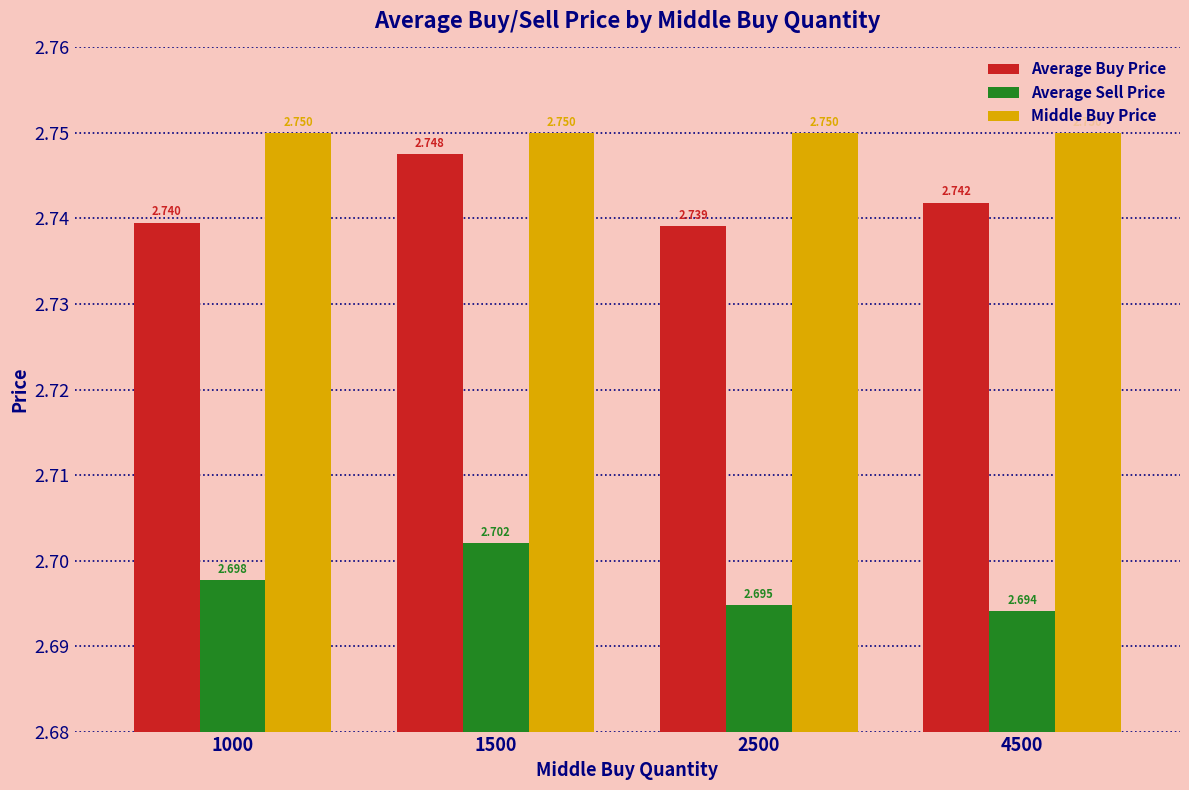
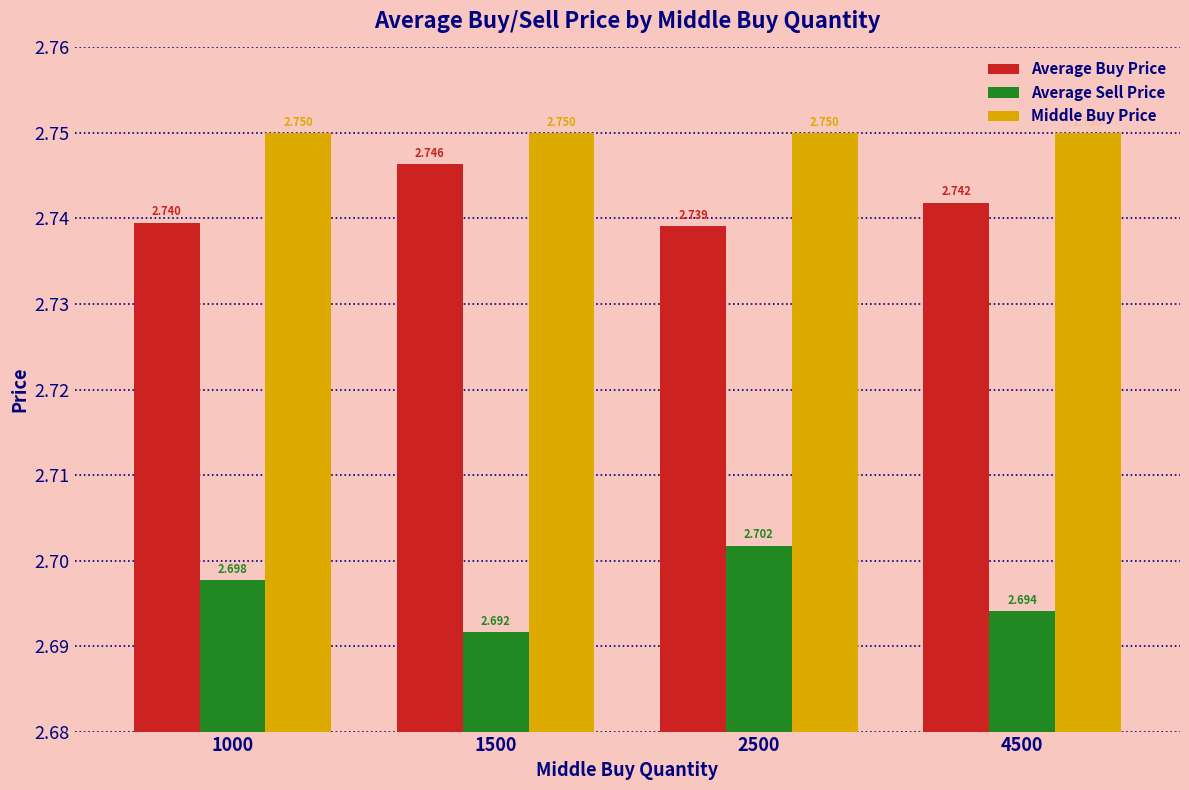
Average Buy Price, 1500: 2.748 -> 2.746
Average Sell Price, 1500: 2.702 -> 2.692
Average Sell Price, 2500: 2.695 -> 2.702
